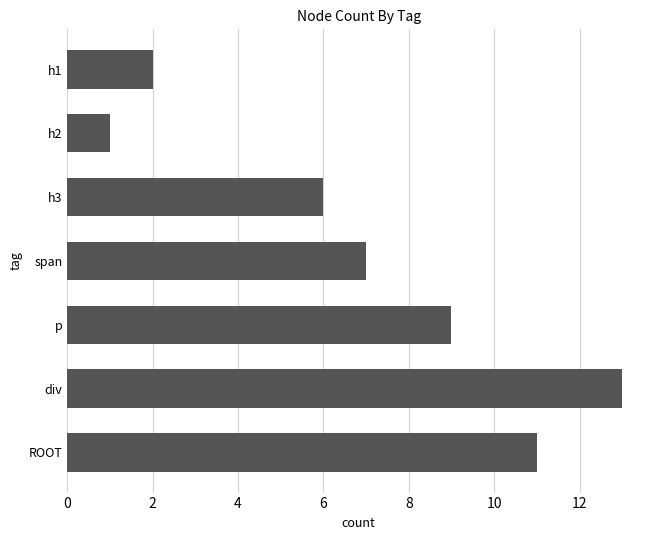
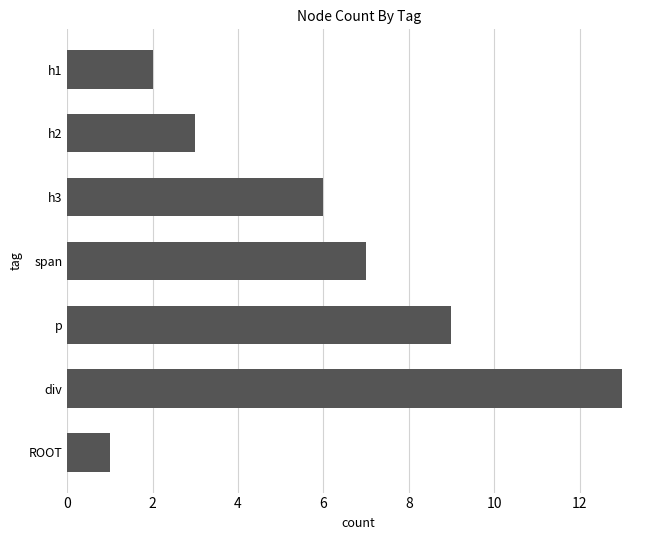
h2: 1 -> 3
ROOT: 11 -> 1
